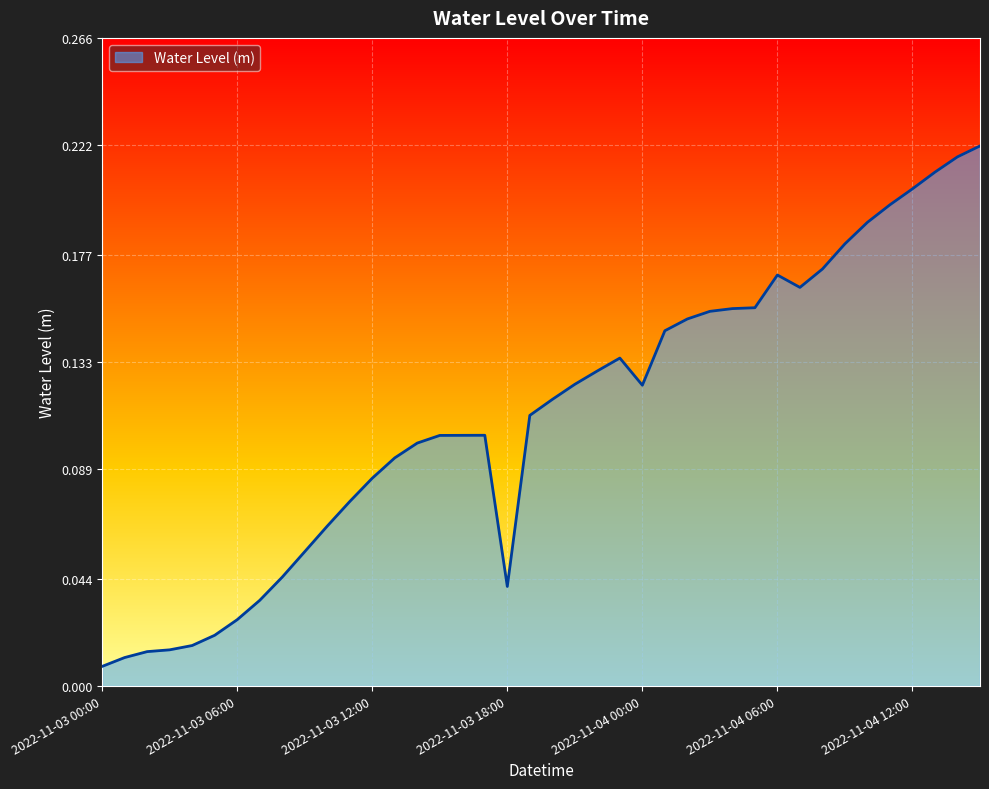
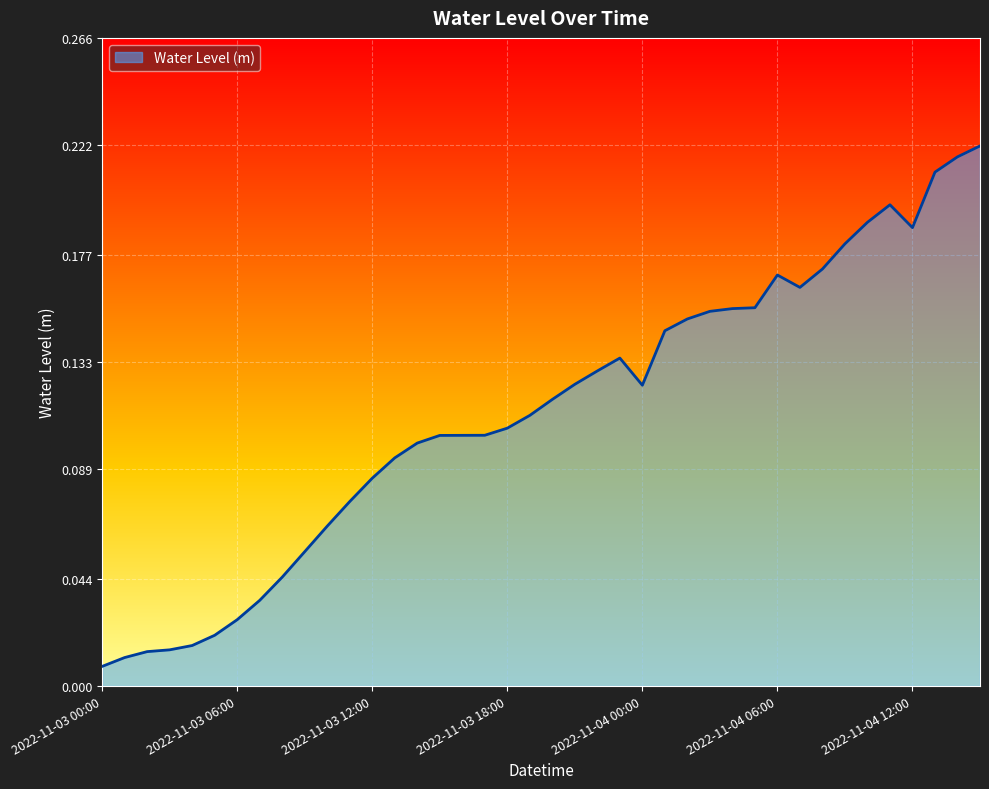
2022-11-03 18:00: 0.041 -> 0.106
2022-11-04 12:00: 0.204 -> 0.188
